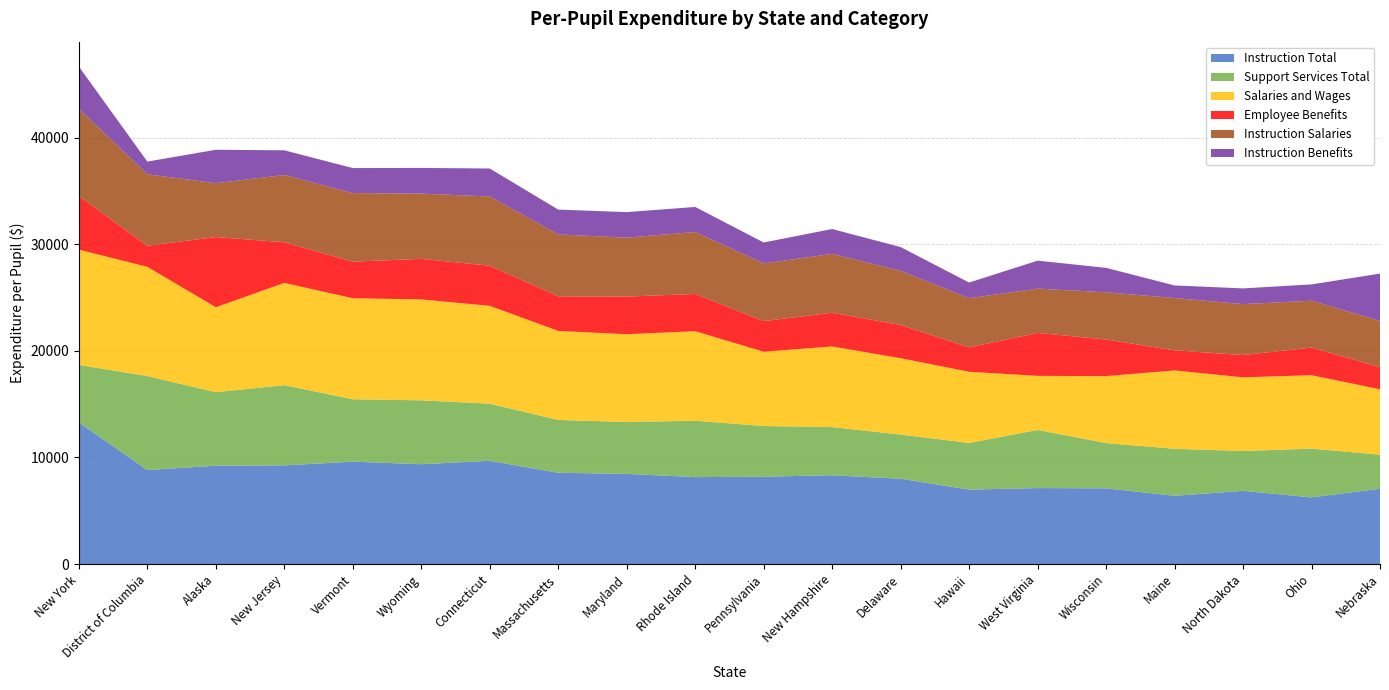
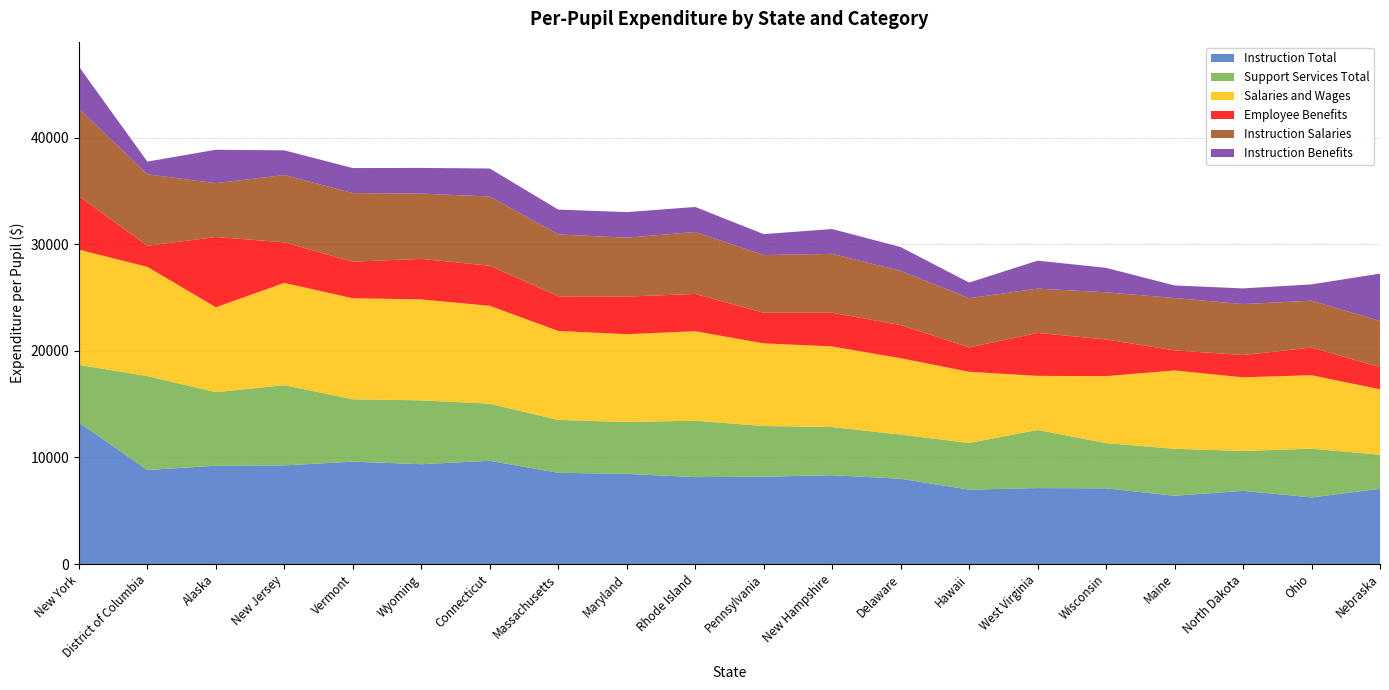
Salaries and Wages, Pennsylvania: 7000 -> 7800
